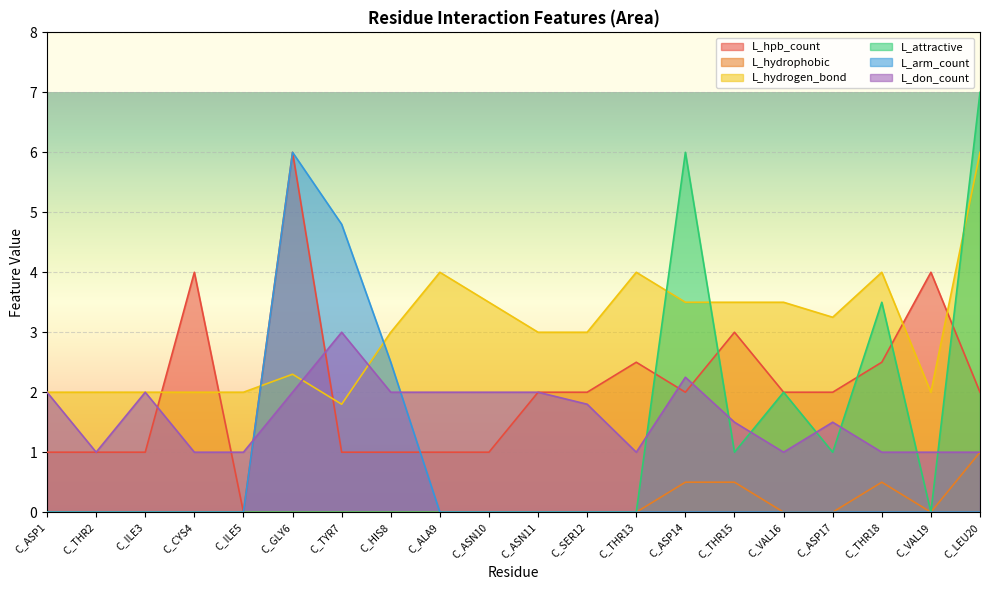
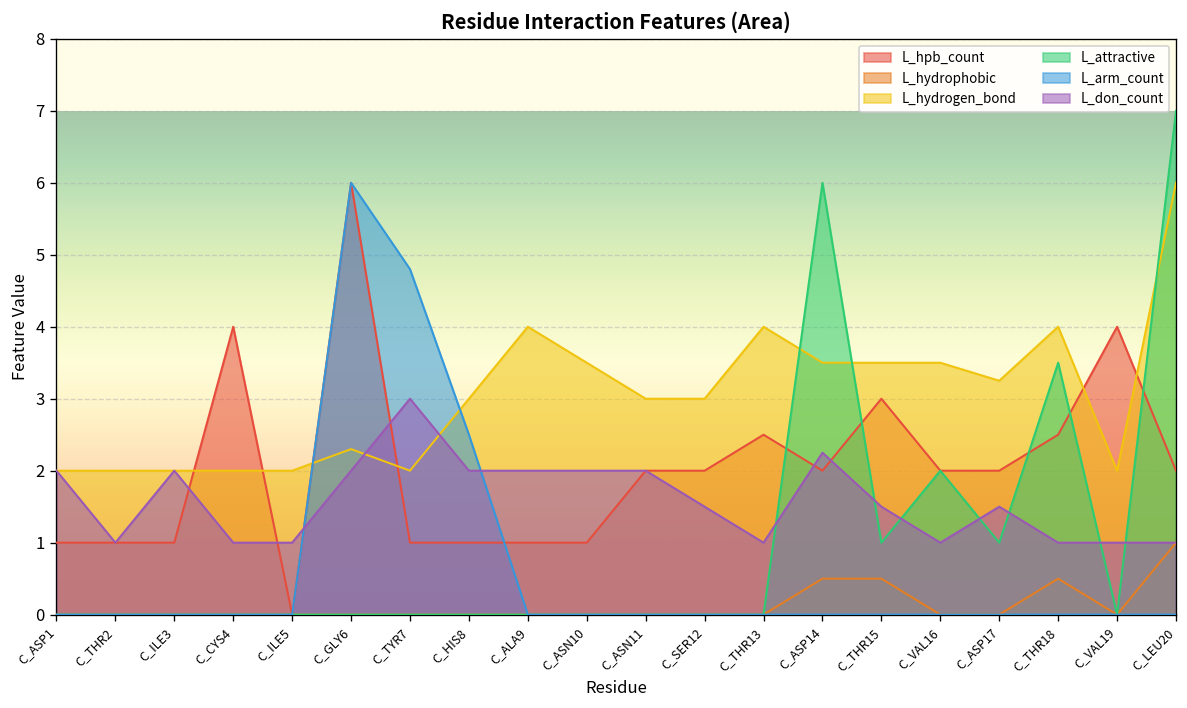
L_hydrogen_bond, C_TYR7: 1.8 -> 2.0
L_don_count, C_SER12: 1.8 -> 1.5
